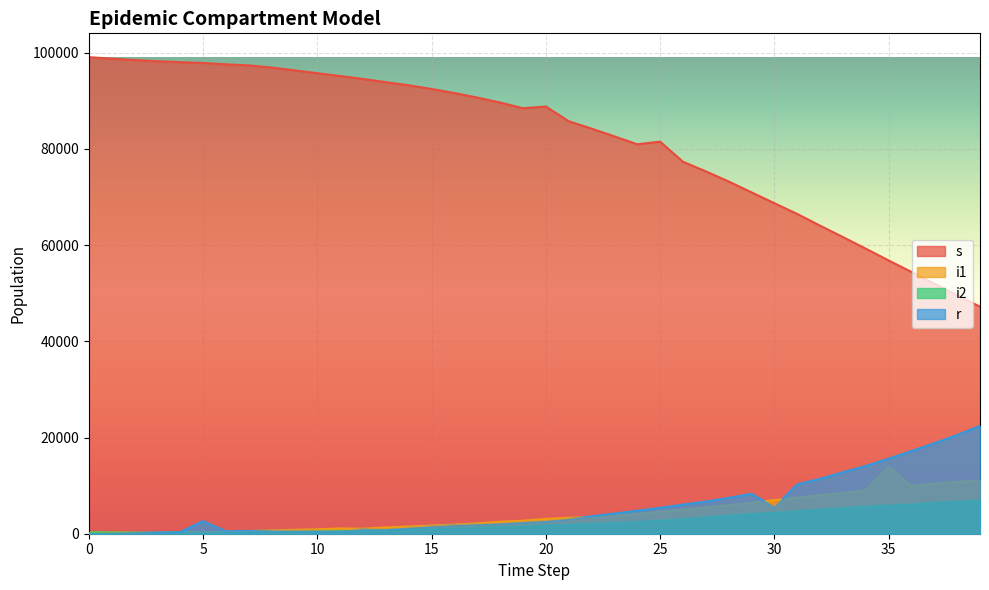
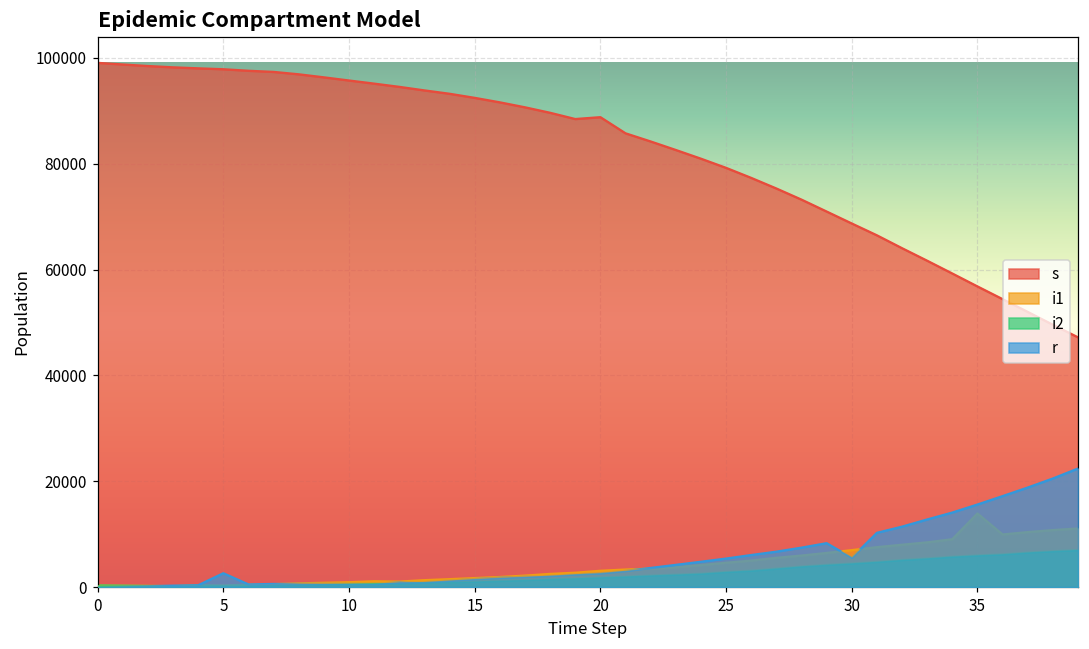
s, 25: 82000 -> 79000
